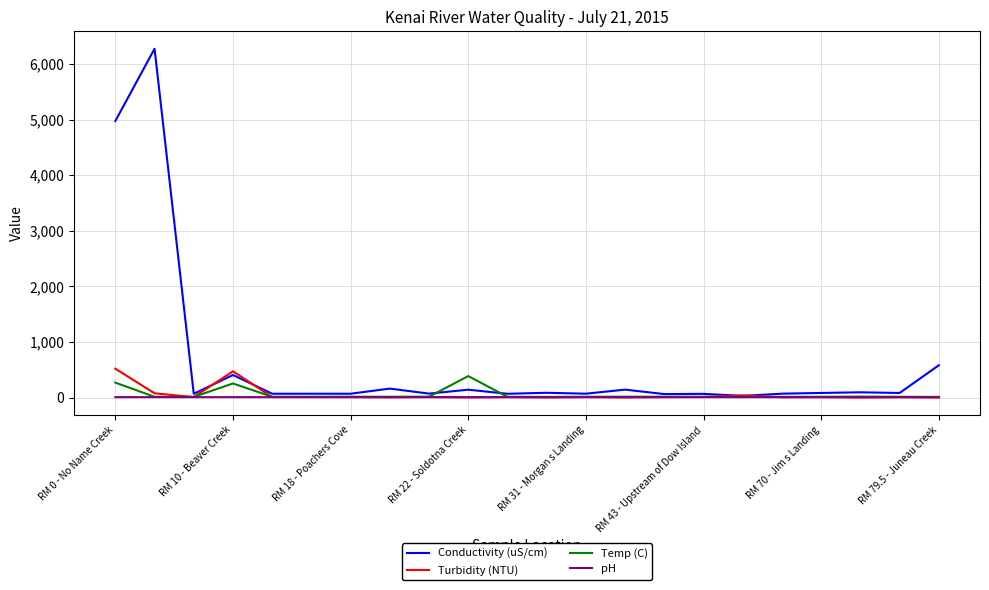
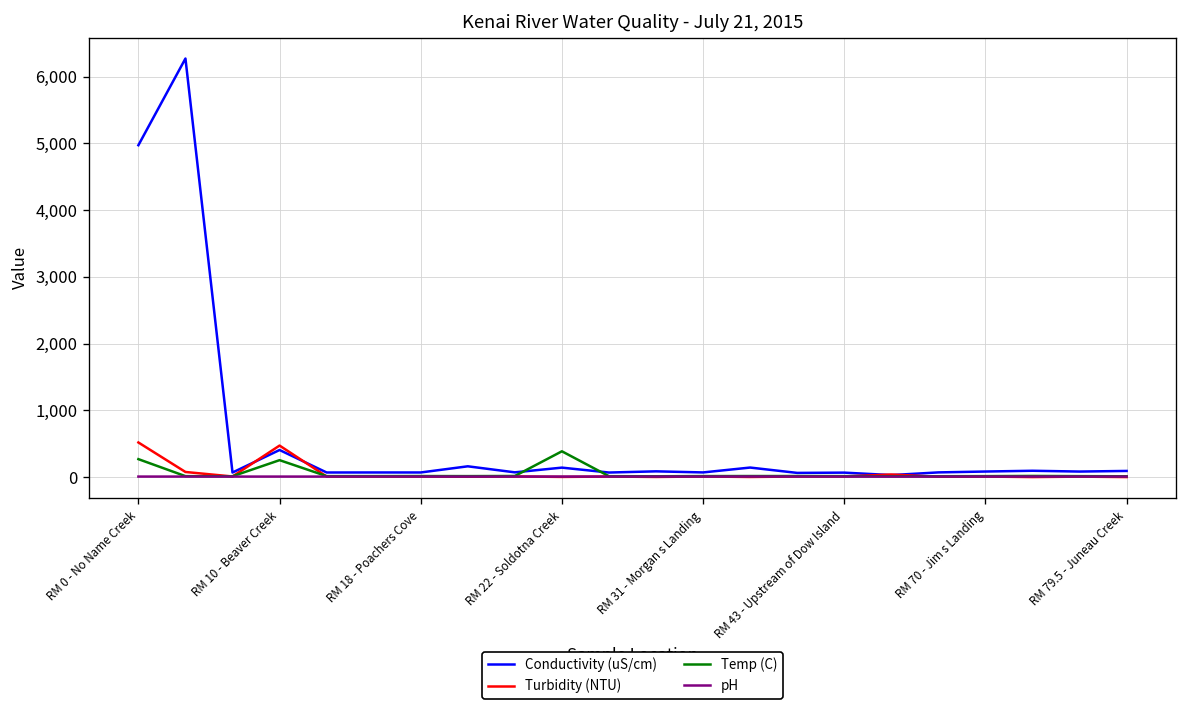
Conductivity (uS/cm), RM 79.5 - Juneau Creek: 600 -> 100
